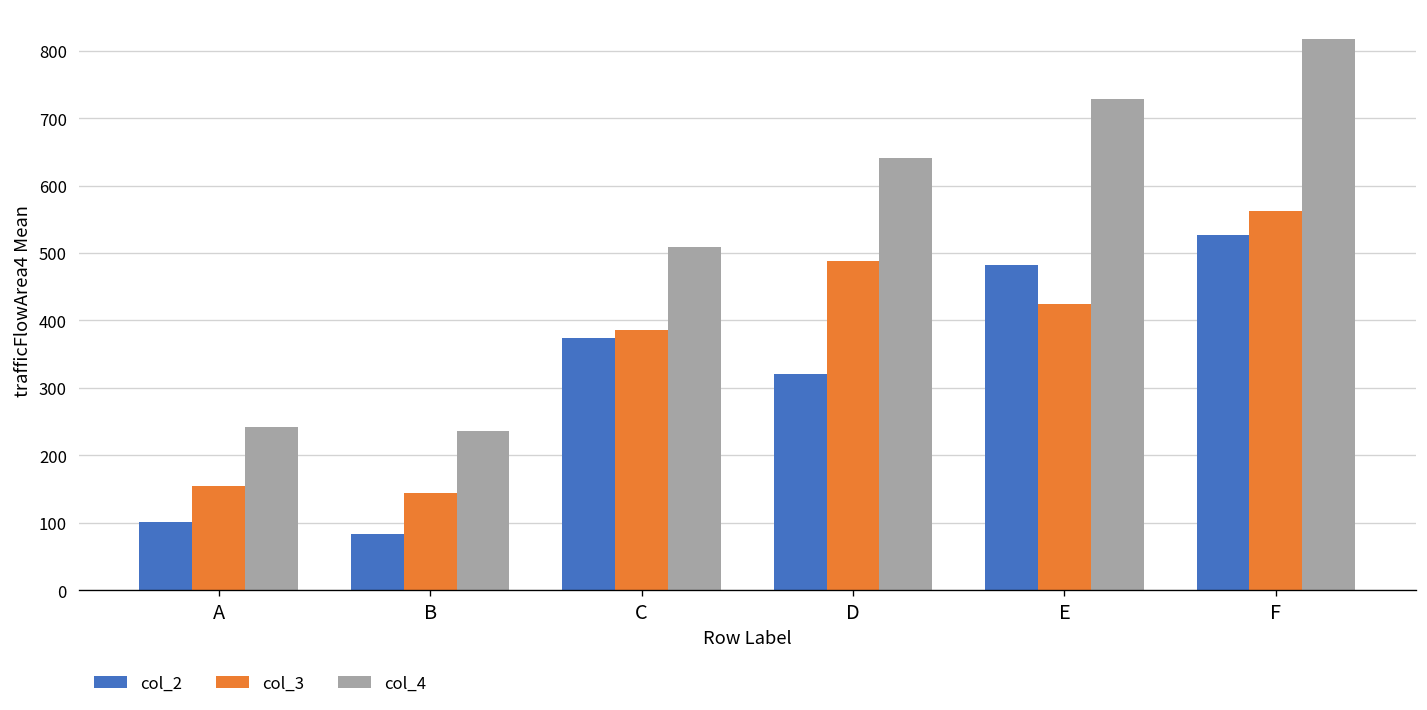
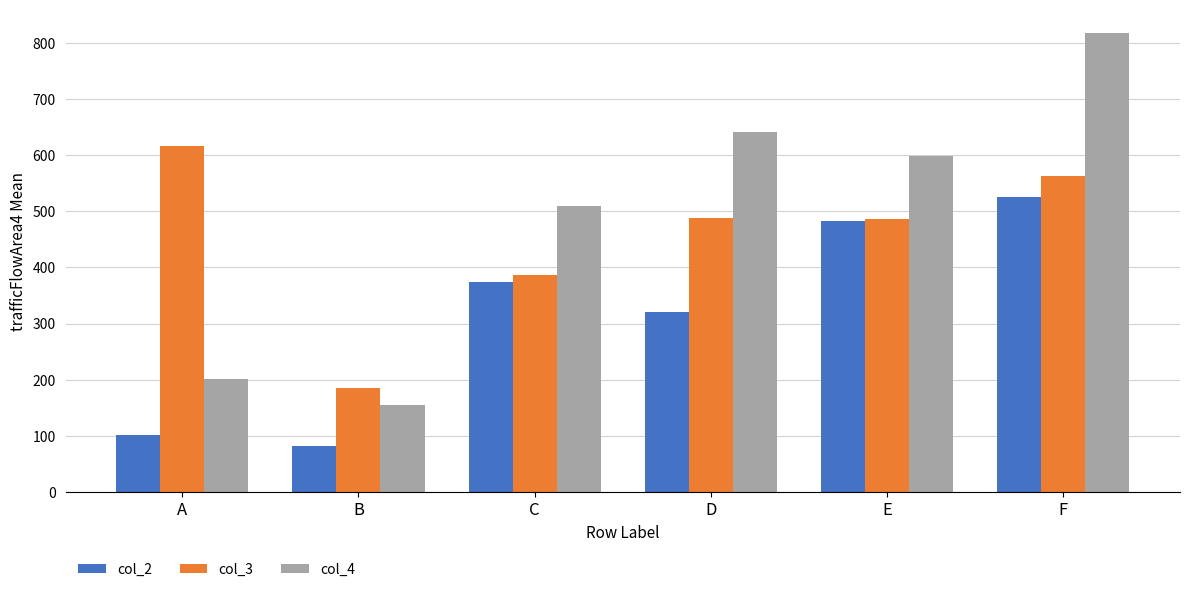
col_3, A: 150 -> 620
col_4, A: 240 -> 200
col_3, B: 140 -> 190
col_4, B: 240 -> 160
col_3, E: 420 -> 490
col_4, E: 730 -> 600
